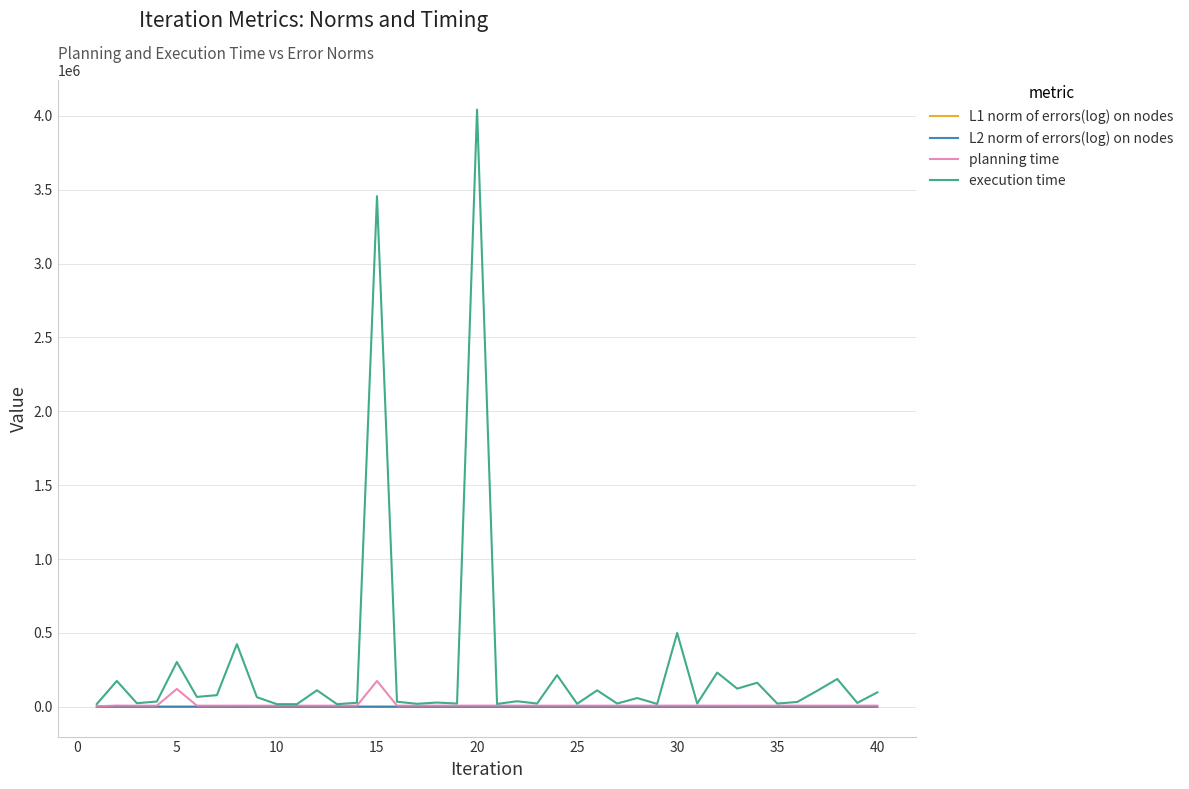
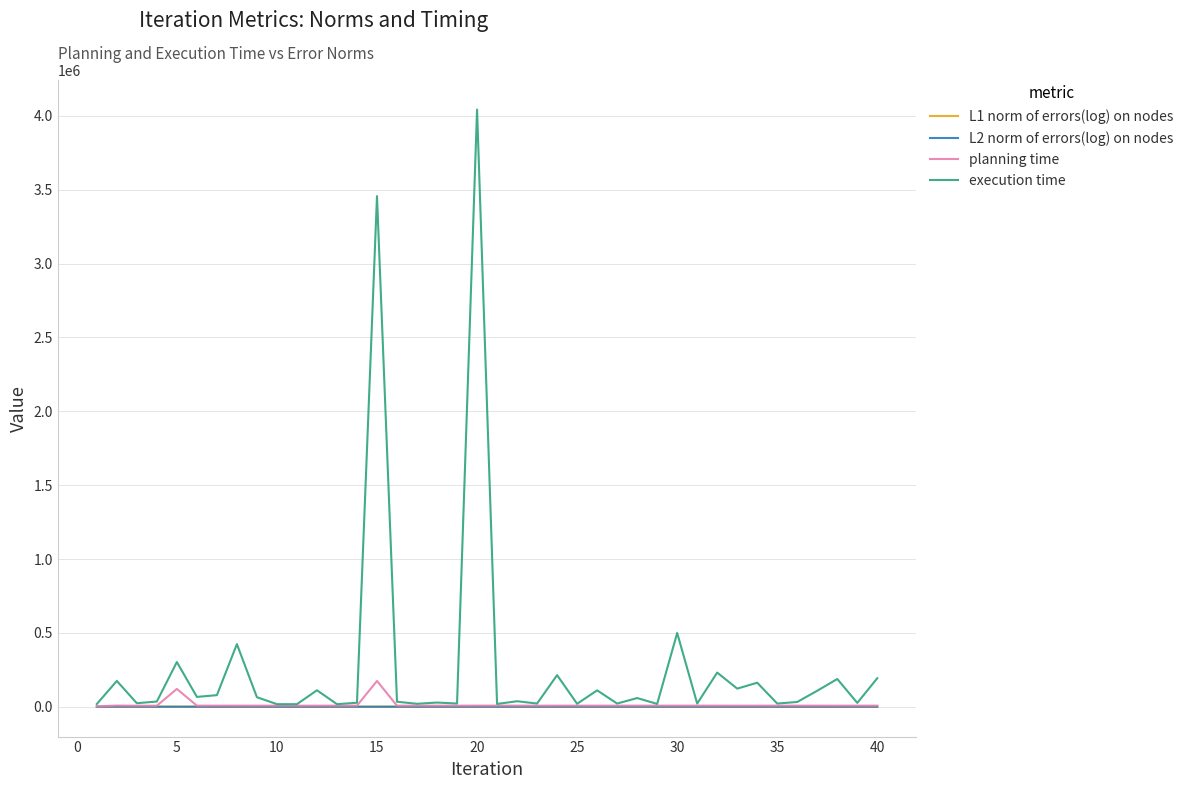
execution time, 40: 100000 -> 190000
